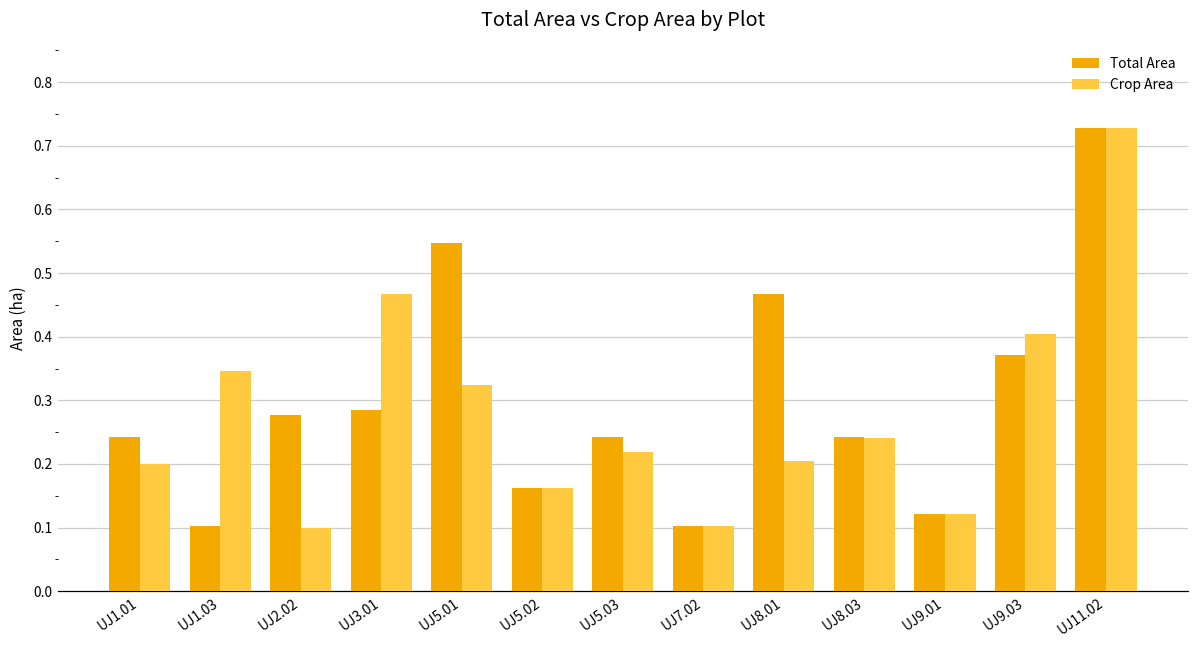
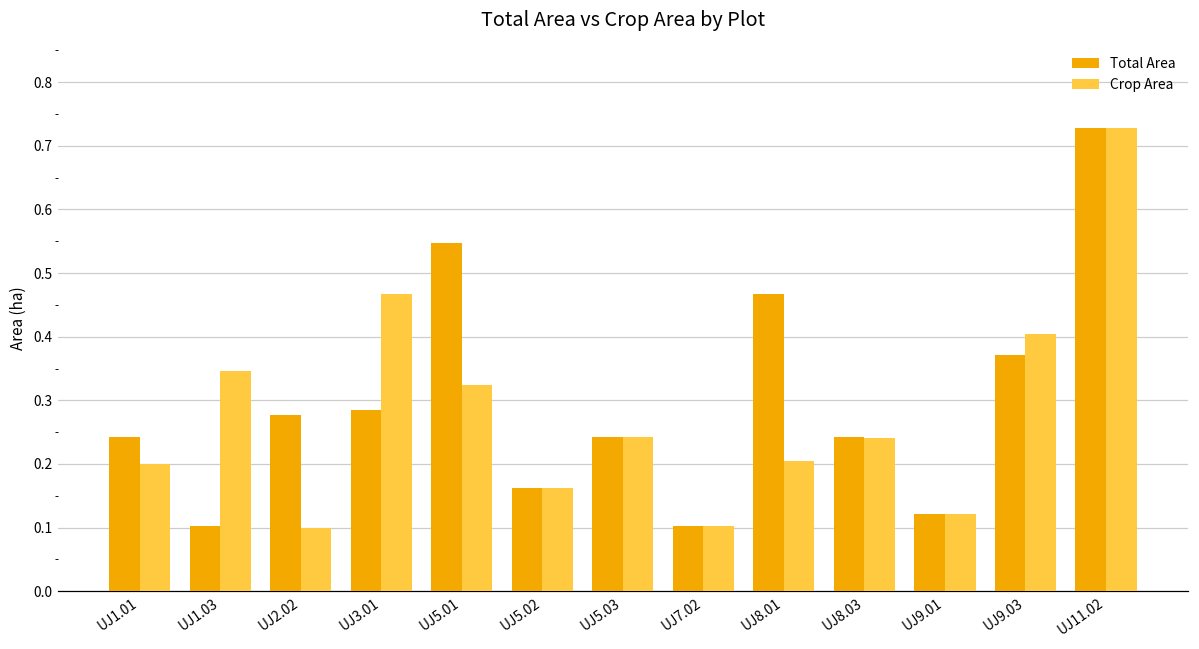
Crop Area, UJ5.03: 0.22 -> 0.24
